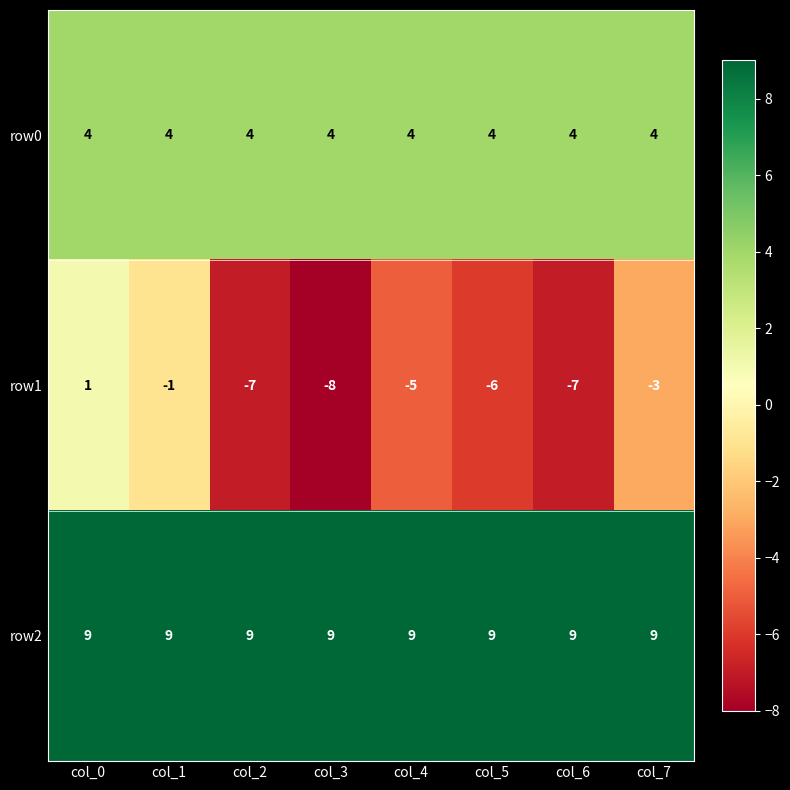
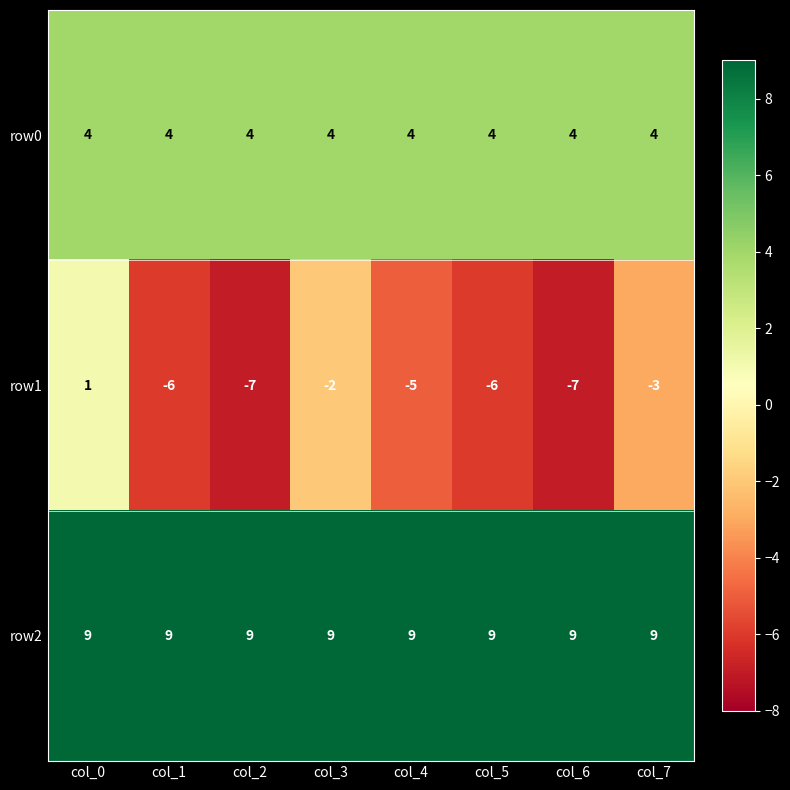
row1, col_1: -1 -> -6
row1, col_3: -8 -> -2
